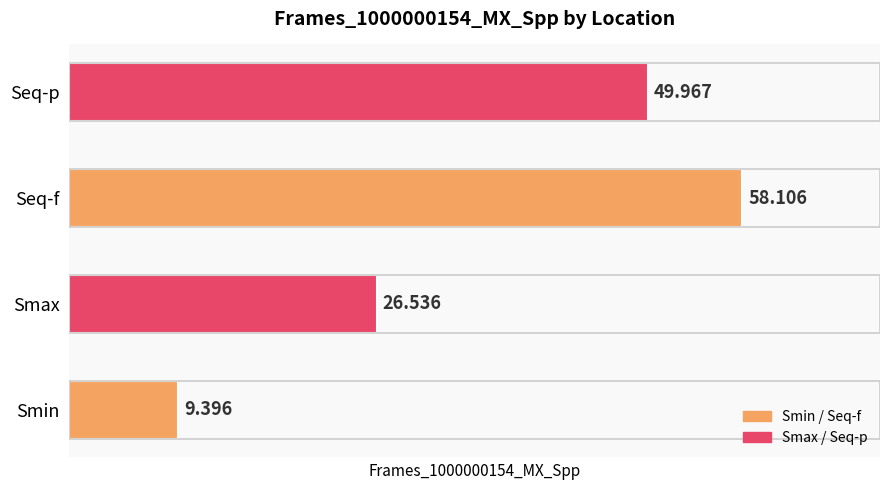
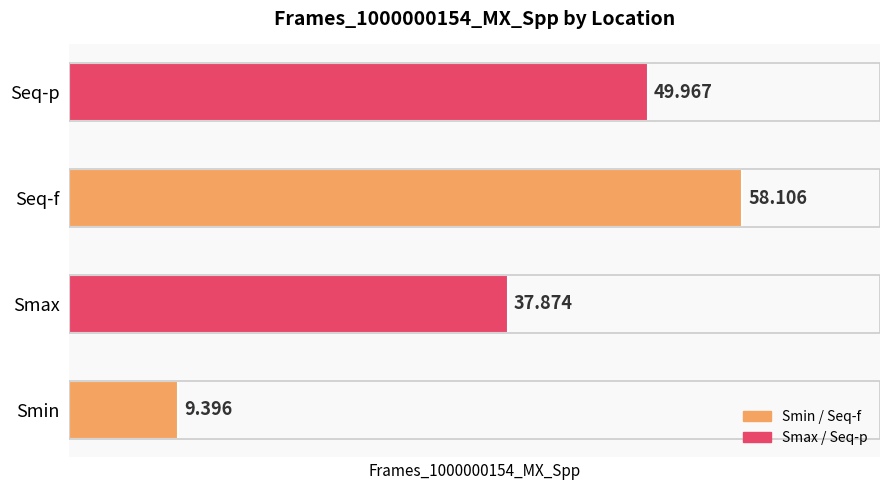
Smax: 26.536 -> 37.874
